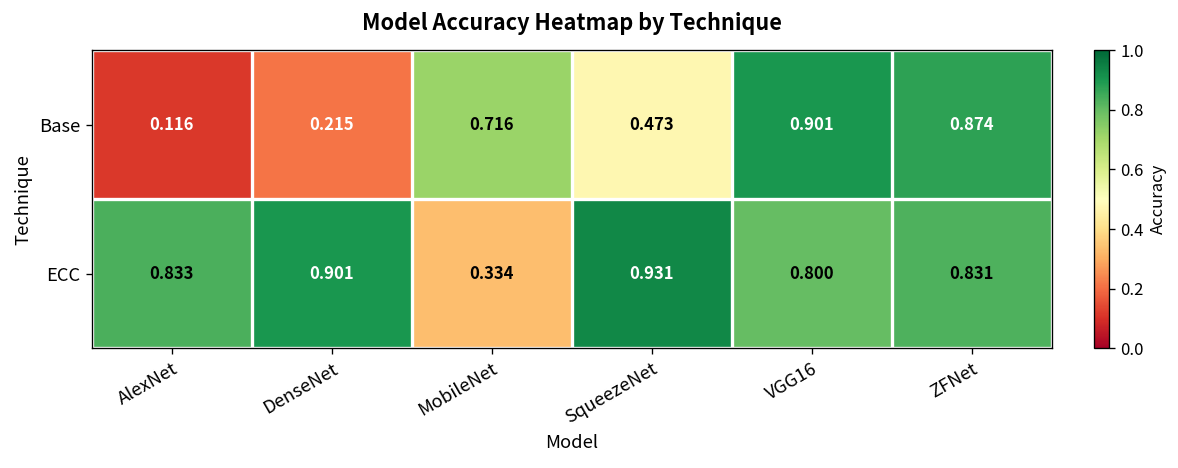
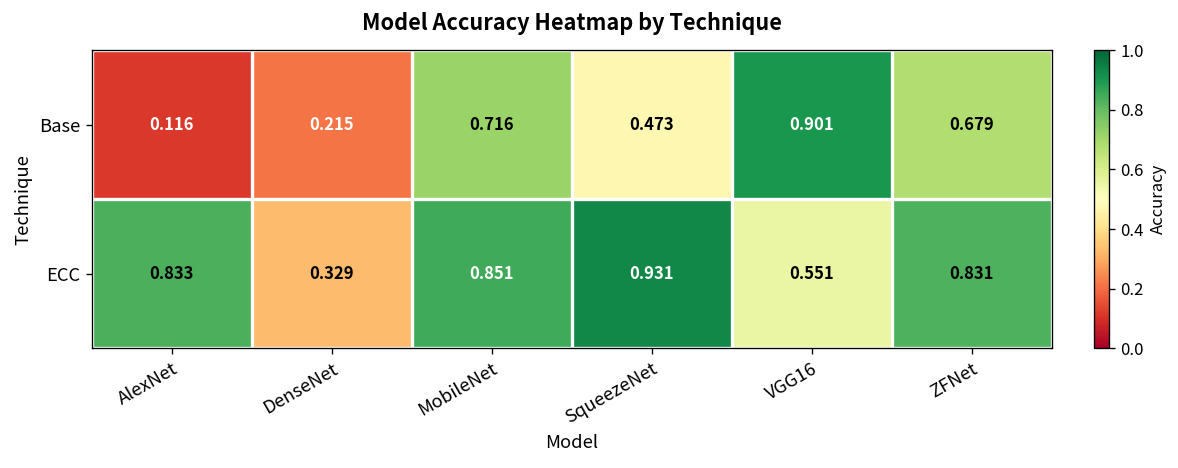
Base, ZFNet: 0.874 -> 0.679
ECC, DenseNet: 0.901 -> 0.329
ECC, MobileNet: 0.334 -> 0.851
ECC, VGG16: 0.800 -> 0.551
